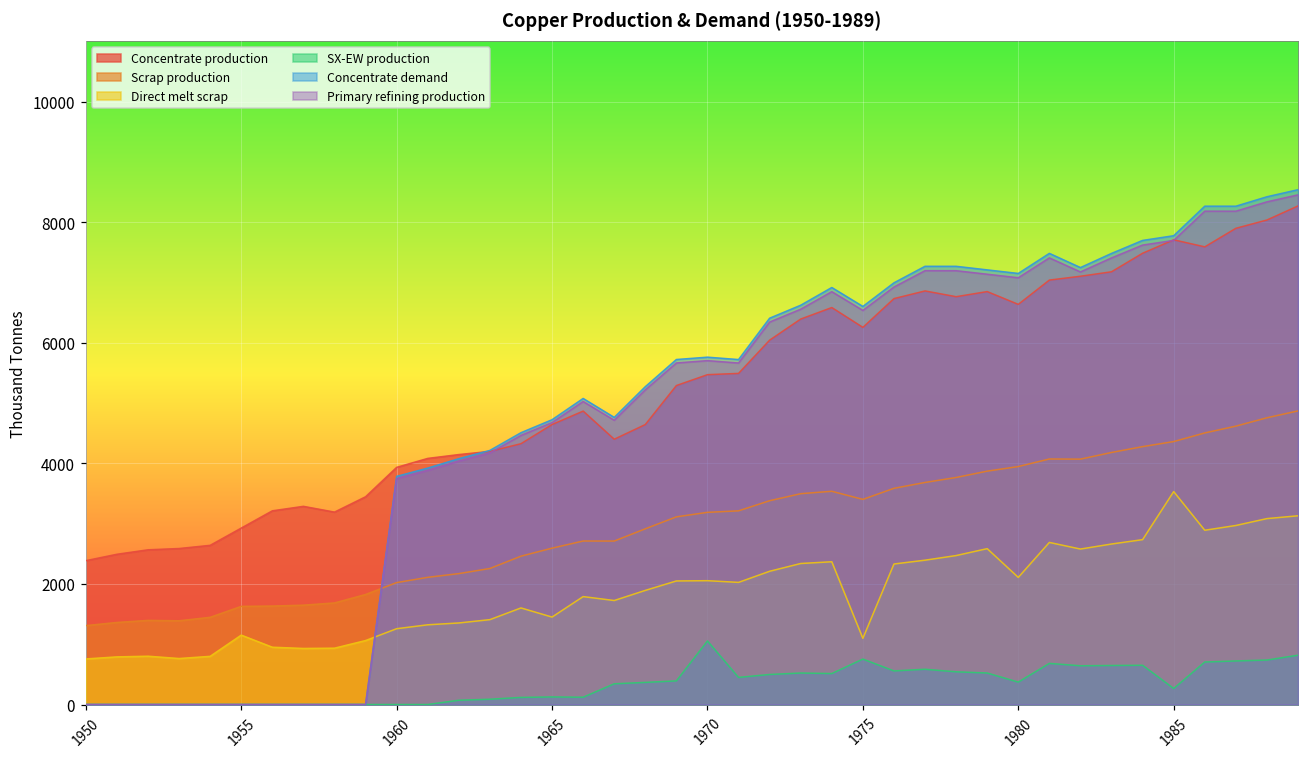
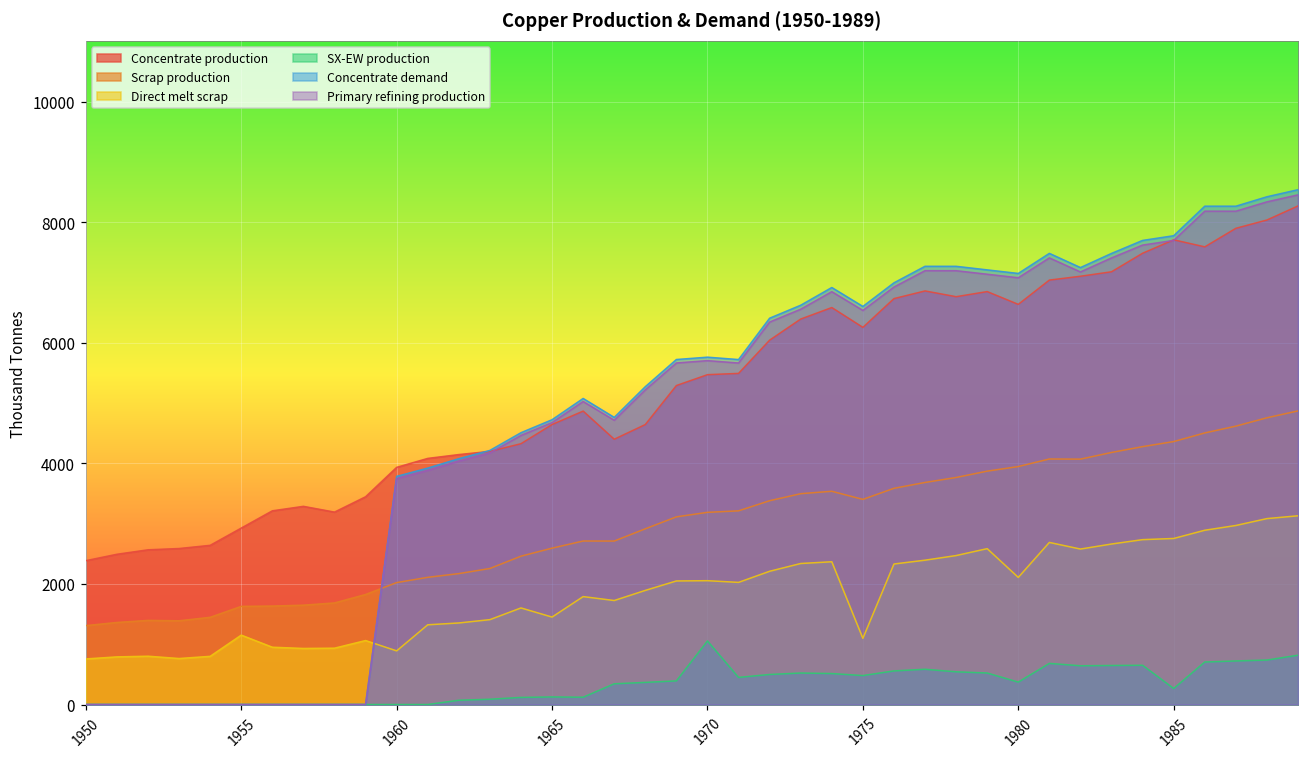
Direct melt scrap, 1960: 1300 -> 900
SX-EW production, 1975: 800 -> 500
Direct melt scrap, 1985: 3500 -> 2800
